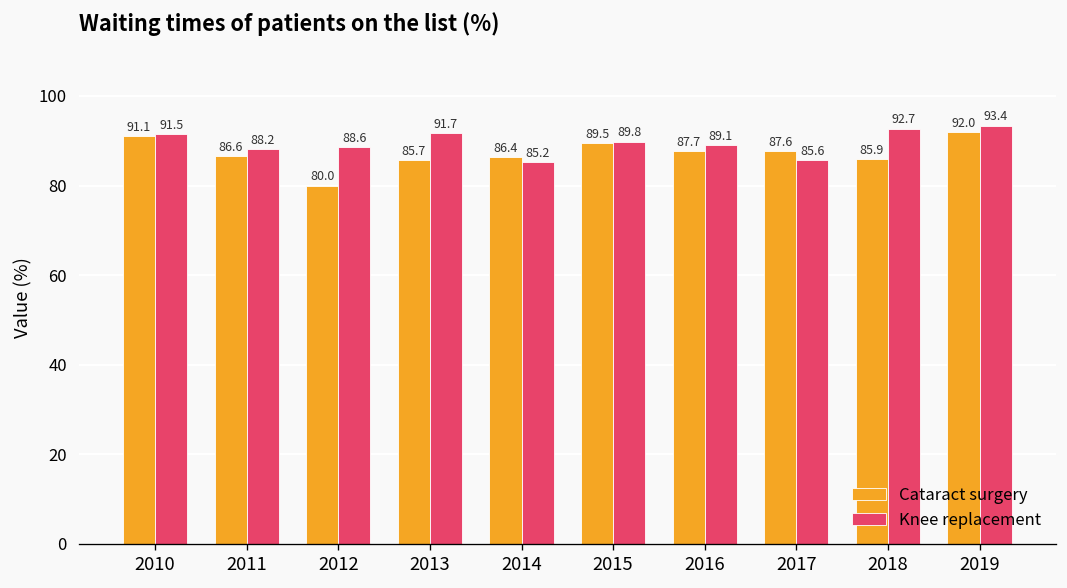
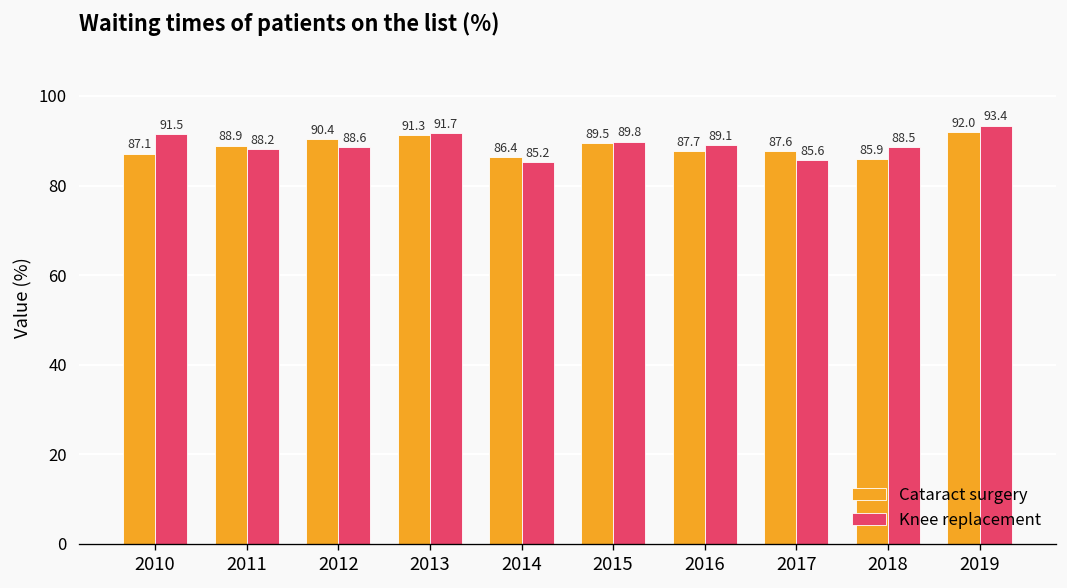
Cataract surgery, 2010: 91.1 -> 87.1
Cataract surgery, 2011: 86.6 -> 88.9
Cataract surgery, 2012: 80.0 -> 90.4
Cataract surgery, 2013: 85.7 -> 91.3
Knee replacement, 2018: 92.7 -> 88.5
